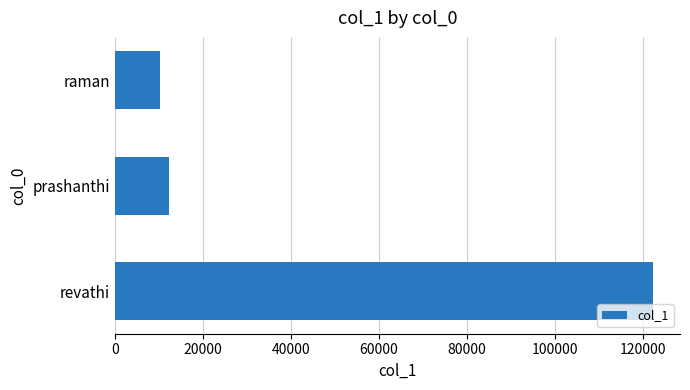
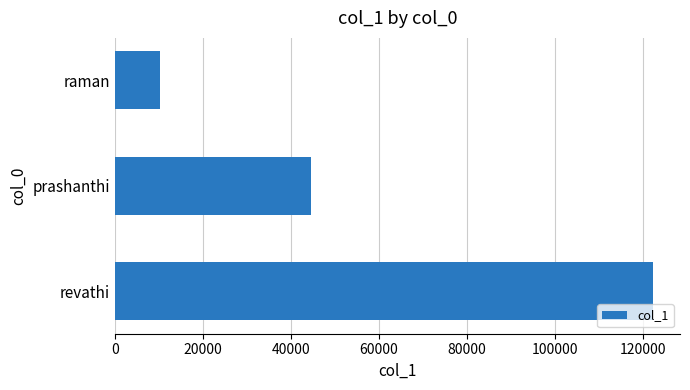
prashanthi: 12000 -> 45000
